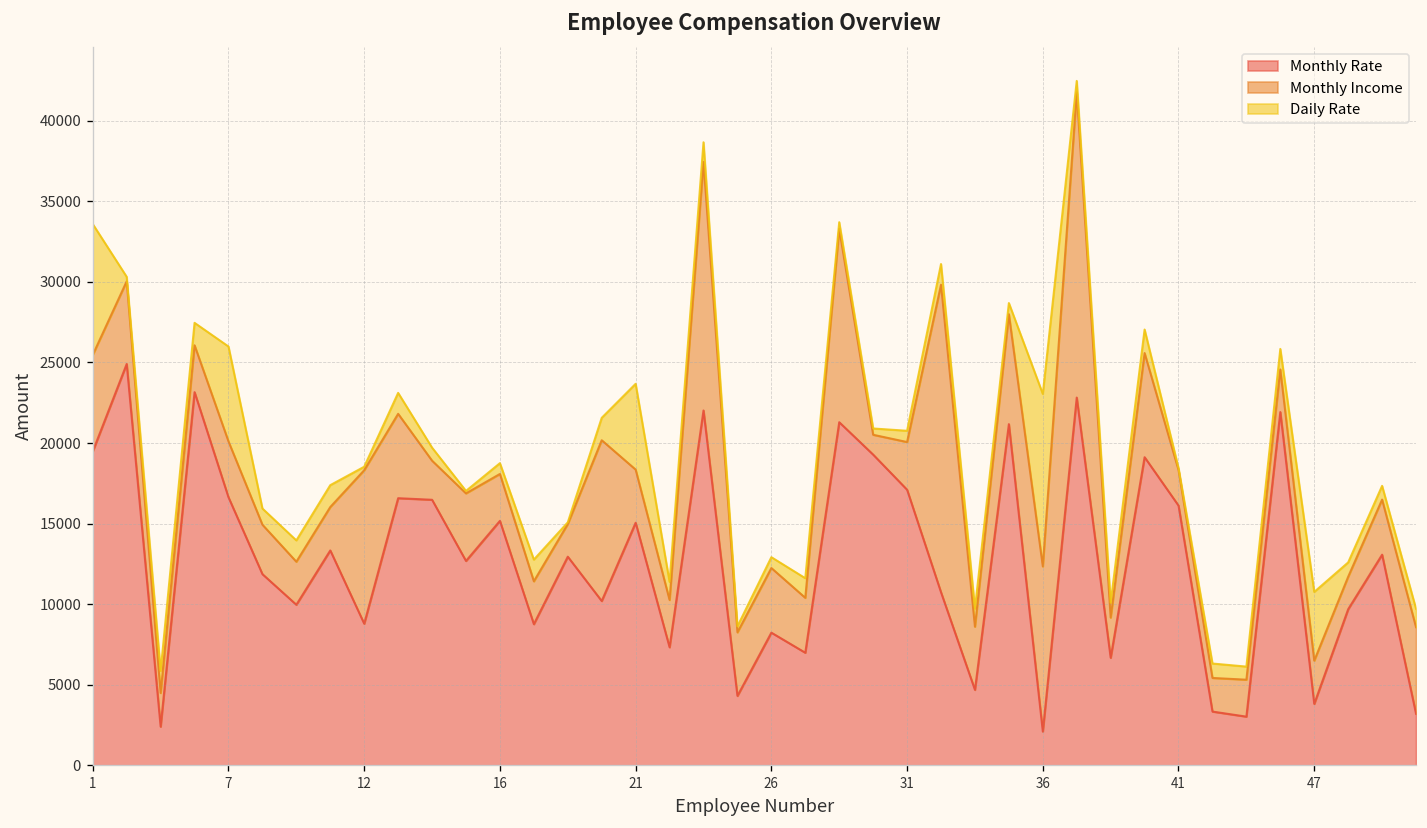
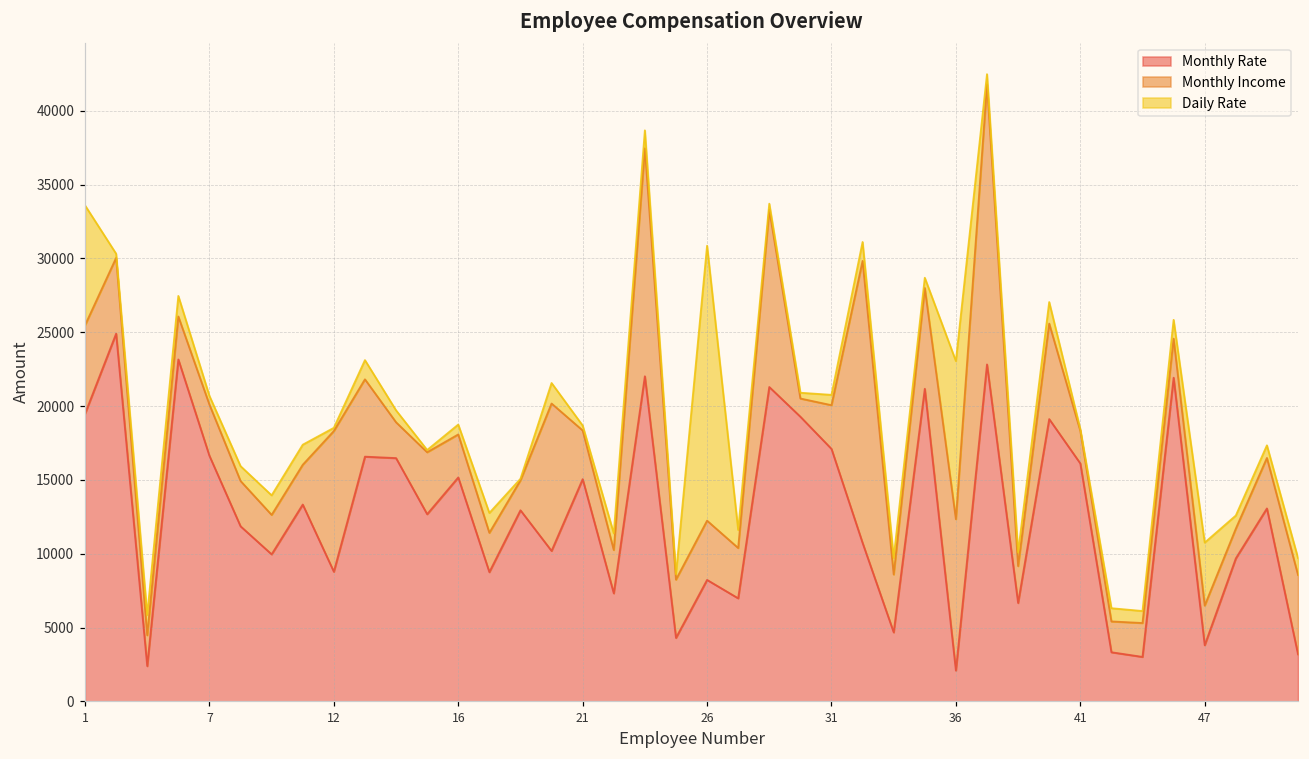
Daily Rate, 7: 5900 -> 600
Daily Rate, 21: 5300 -> 300
Daily Rate, 26: 700 -> 18600
